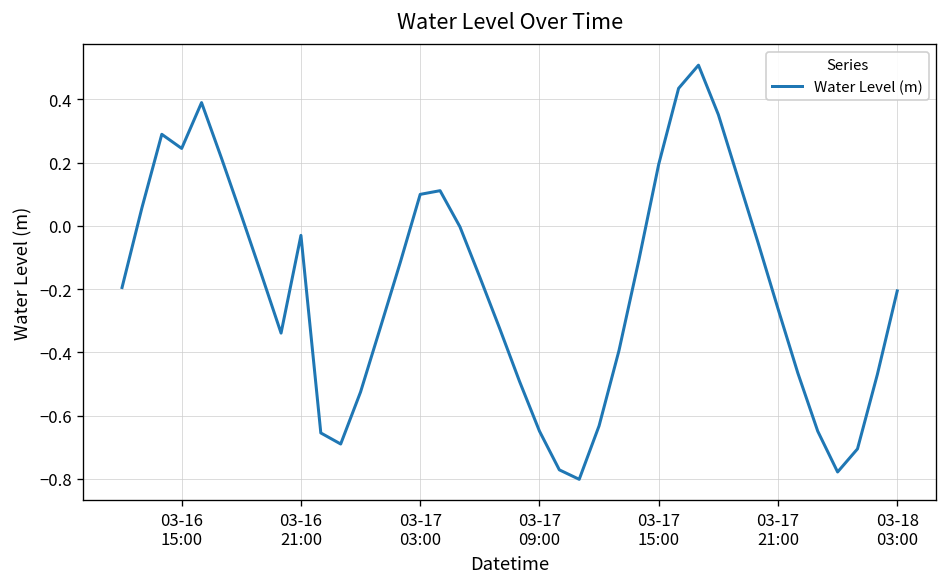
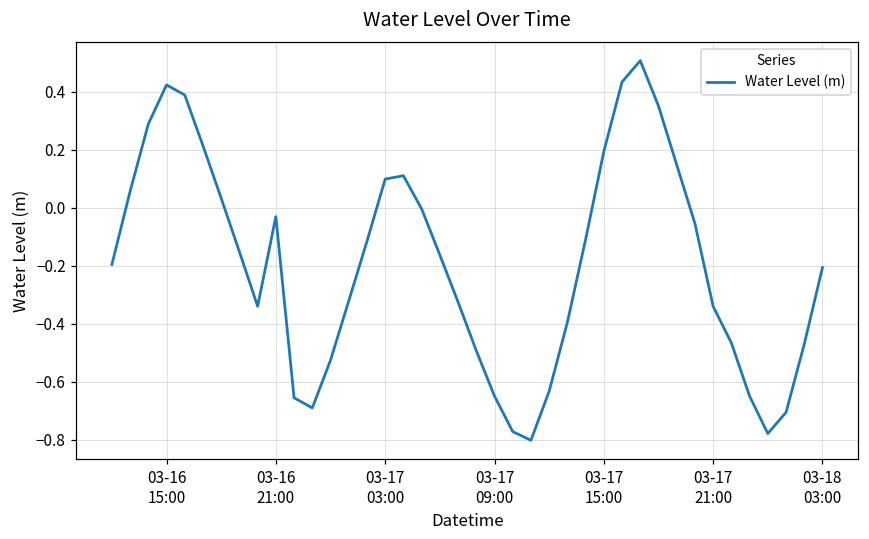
03-16 15:00: 0.24 -> 0.42
03-17 21:00: -0.26 -> -0.34
